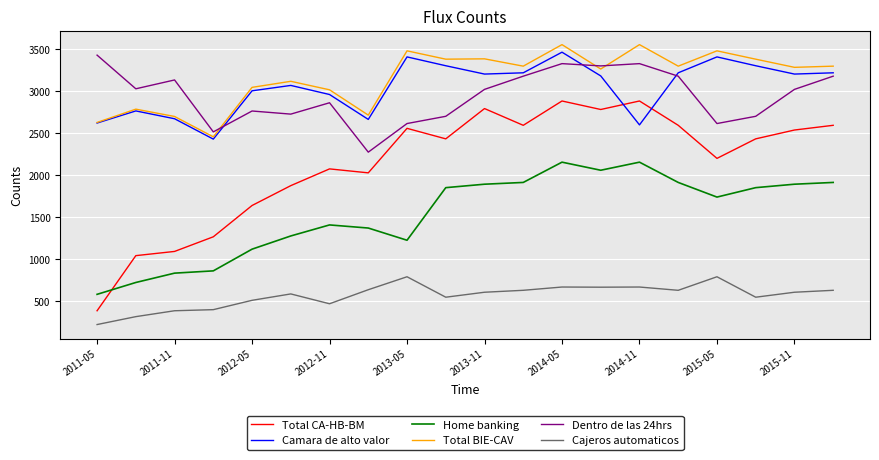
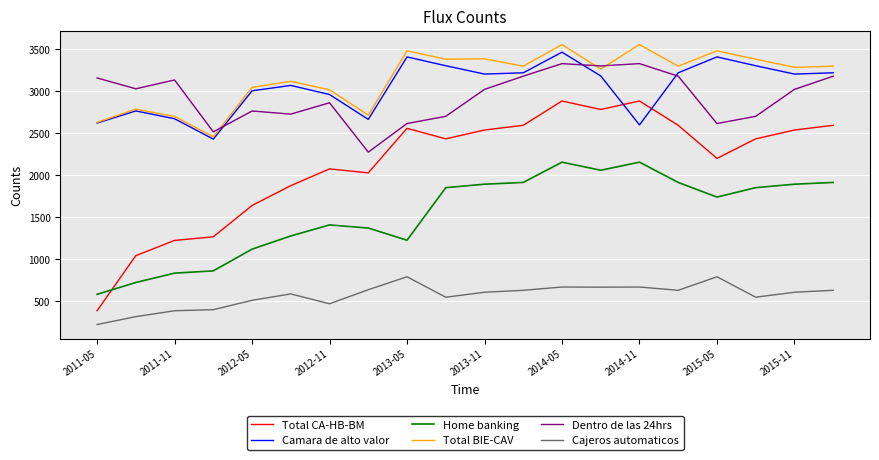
Dentro de las 24hrs, 2011-05: 3400 -> 3200
Total CA-HB-BM, 2011-11: 1100 -> 1200
Total CA-HB-BM, 2013-11: 2800 -> 2500
